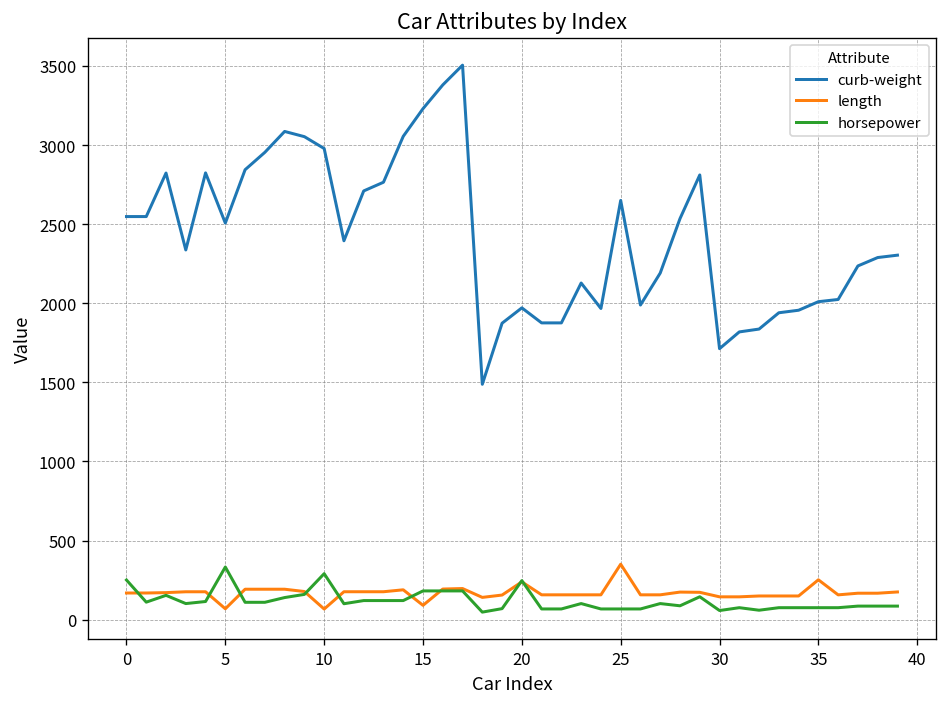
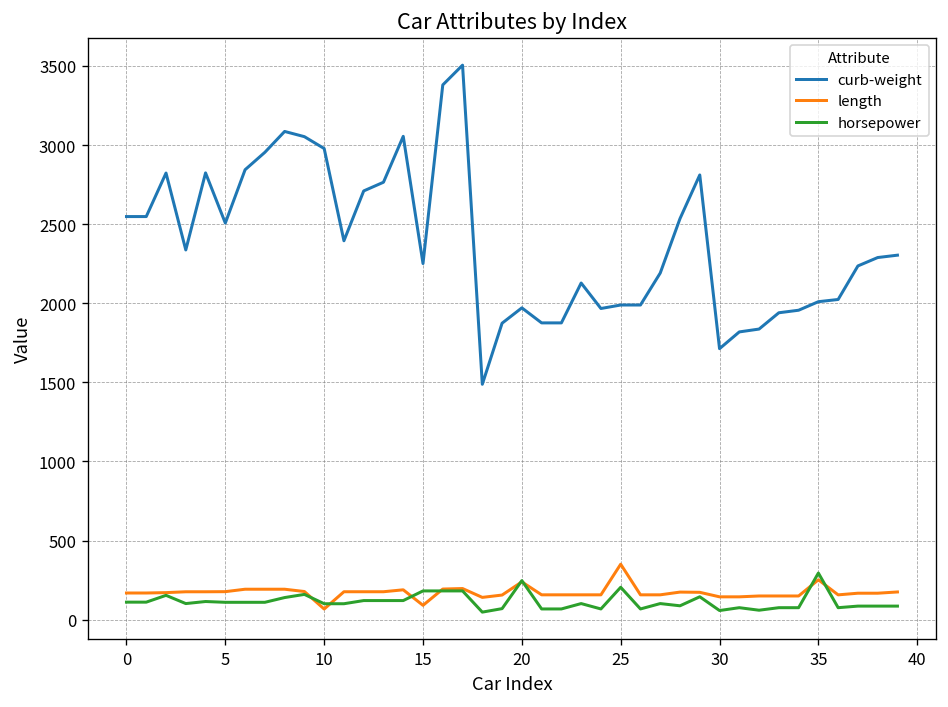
horsepower, 0: 250 -> 110
length, 5: 70 -> 180
horsepower, 5: 330 -> 110
horsepower, 10: 290 -> 100
curb-weight, 15: 3230 -> 2250
curb-weight, 25: 2650 -> 1990
horsepower, 25: 70 -> 210
horsepower, 35: 80 -> 300
